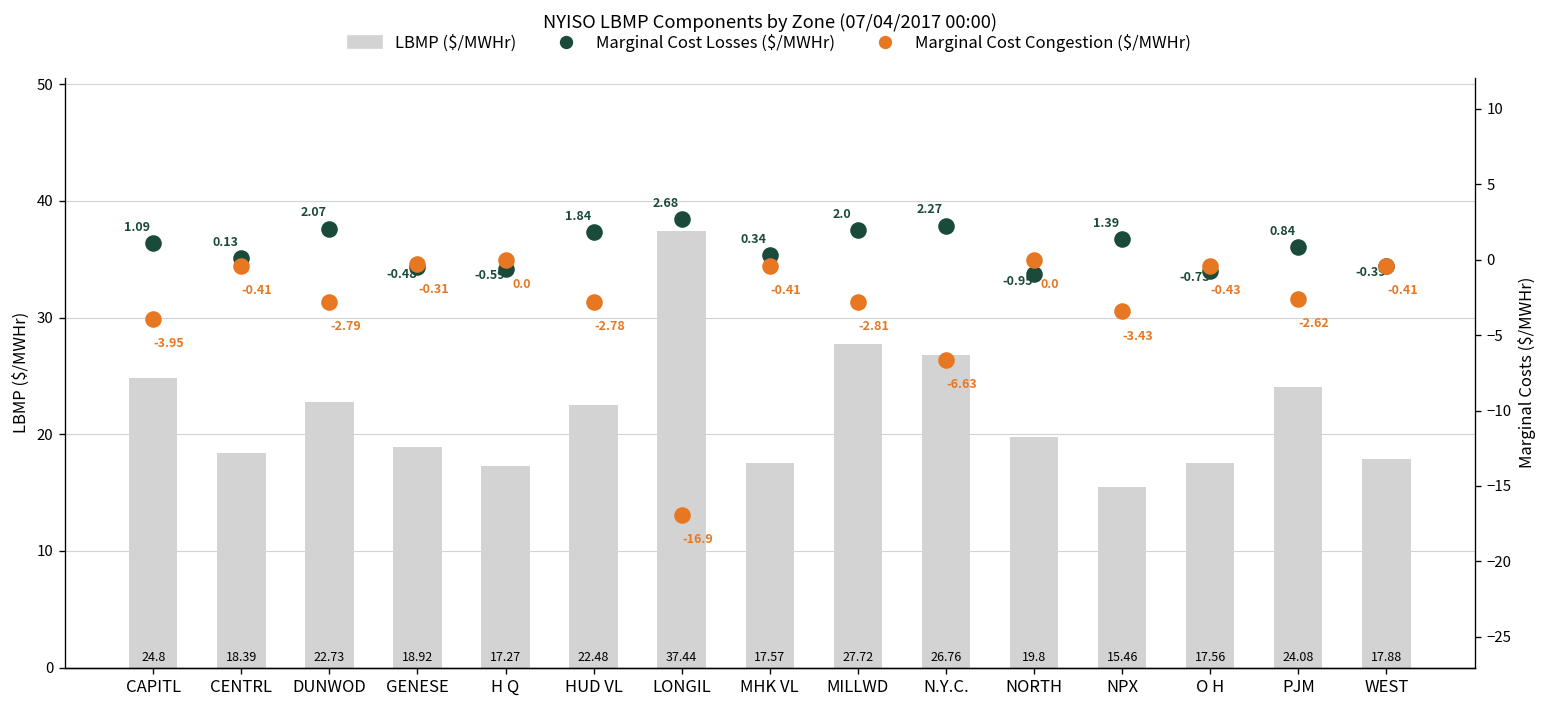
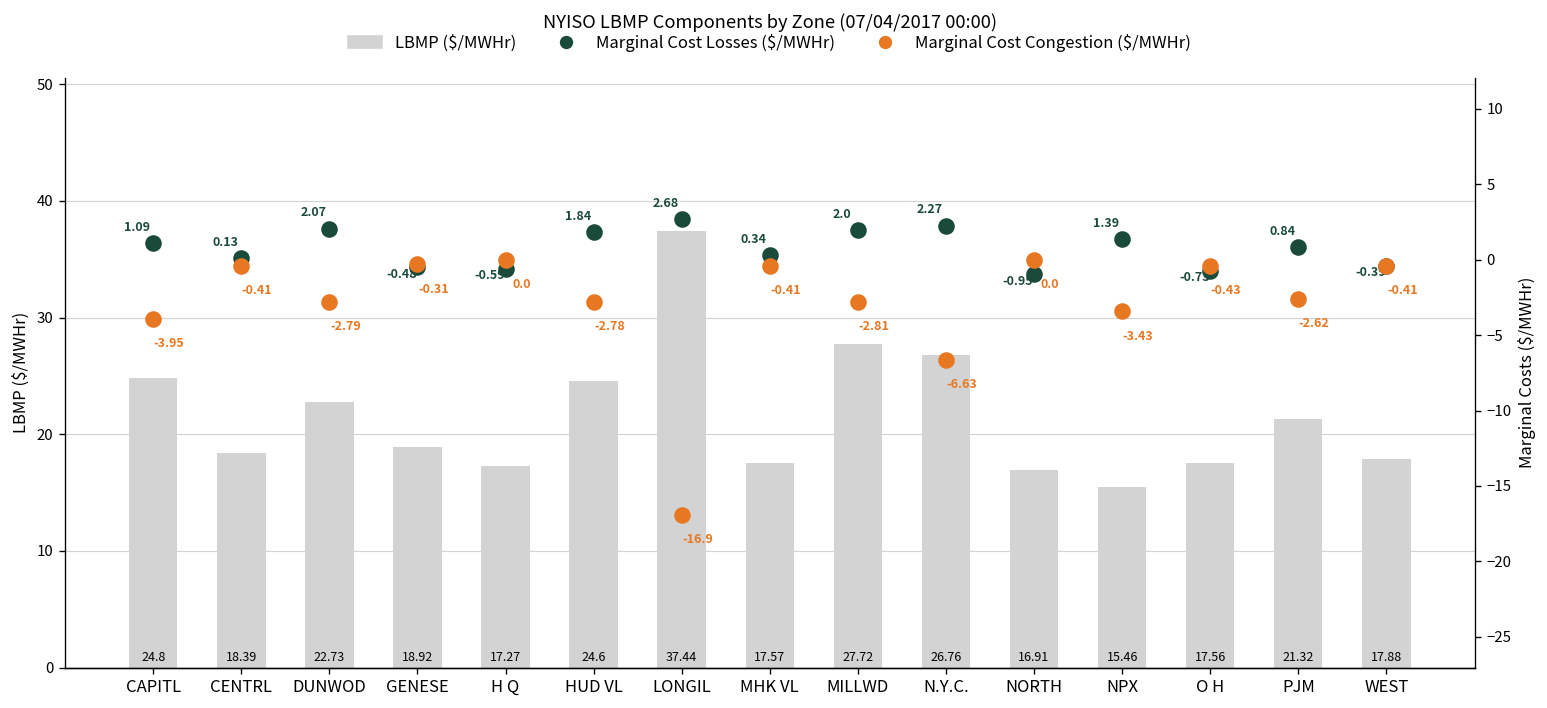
LBMP ($/MWHr), HUD VL: 22.48 -> 24.6
LBMP ($/MWHr), NORTH: 19.8 -> 16.91
LBMP ($/MWHr), PJM: 24.08 -> 21.32
